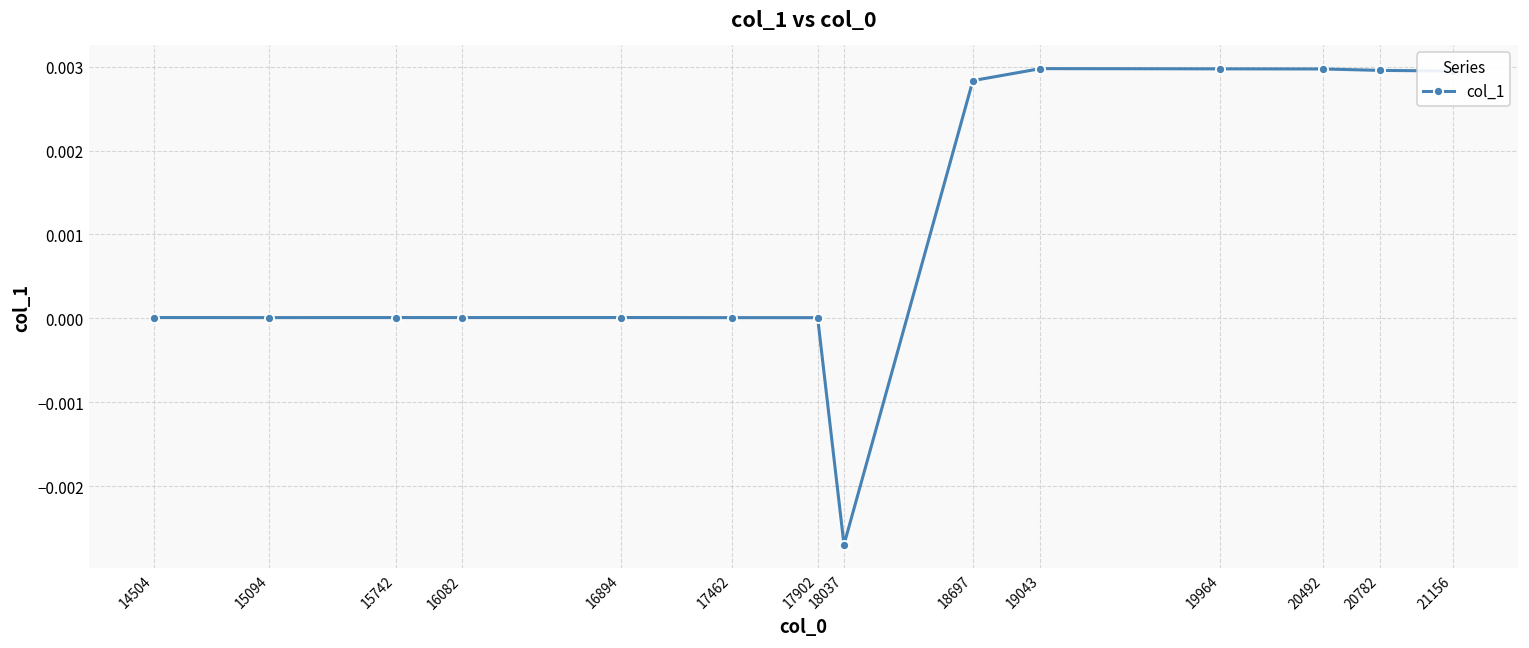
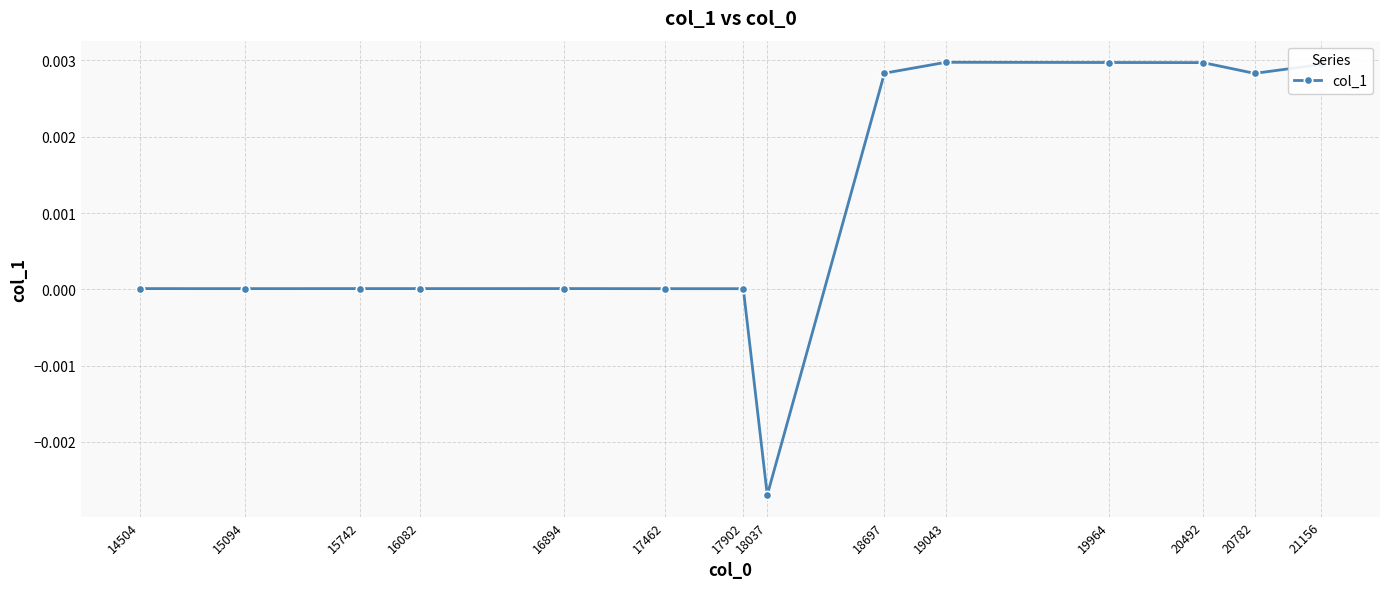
20782: 0.0030 -> 0.0028
